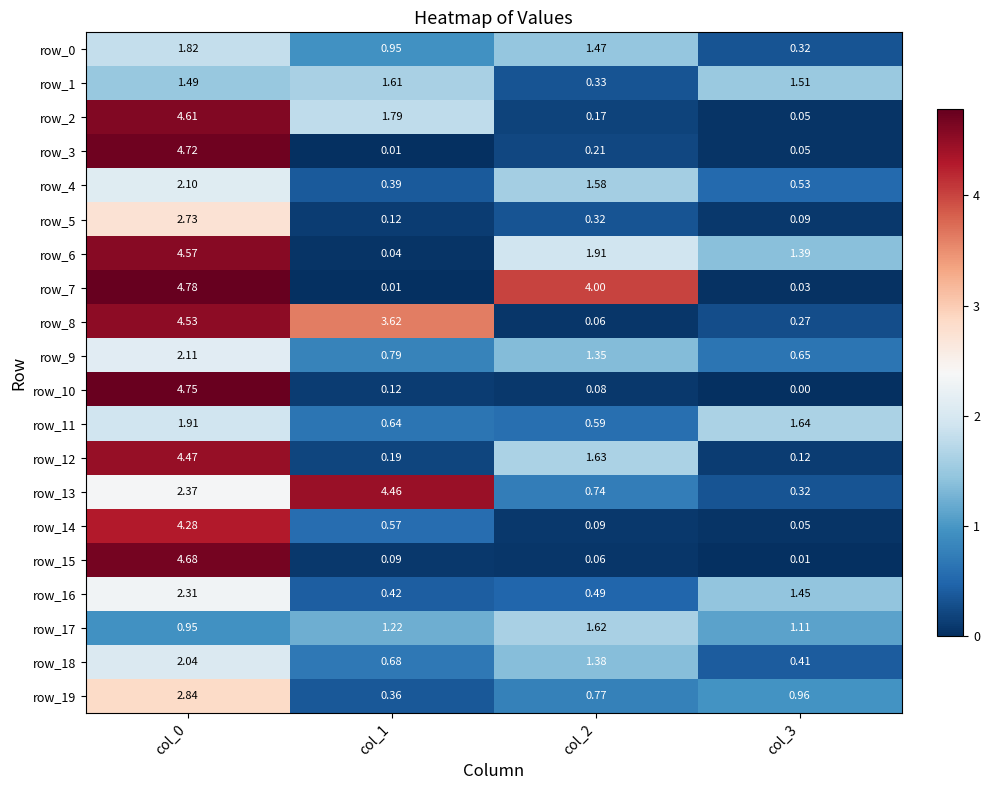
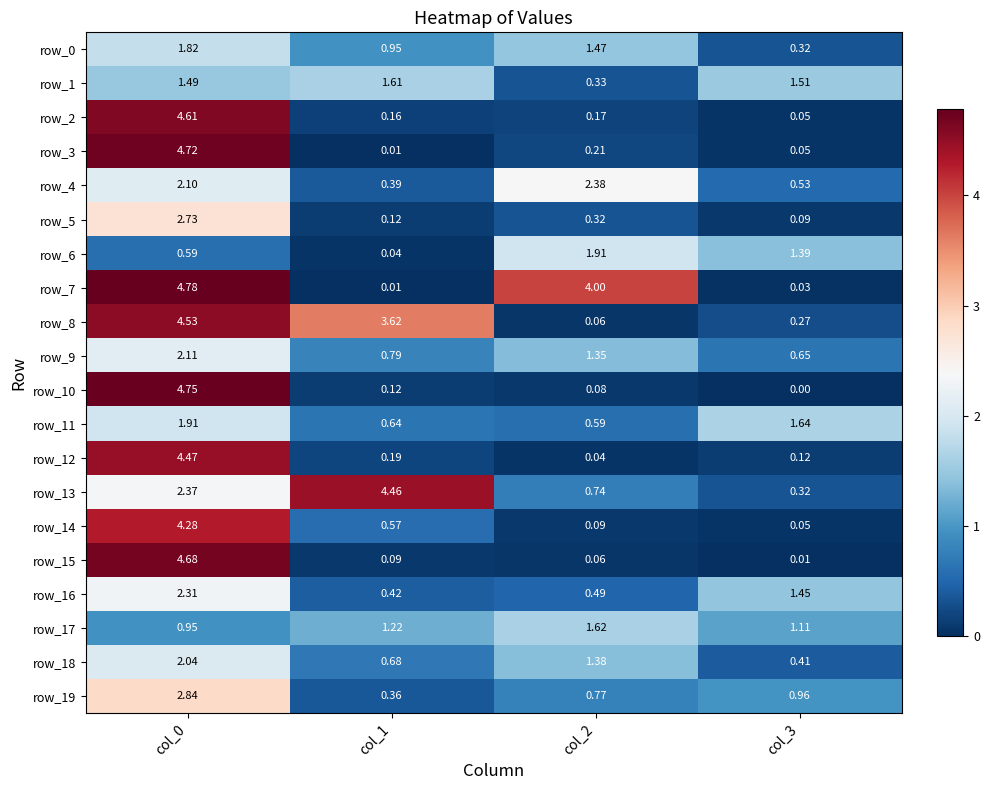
row_2, col_1: 1.79 -> 0.16
row_4, col_2: 1.58 -> 2.38
row_6, col_0: 4.57 -> 0.59
row_12, col_2: 1.63 -> 0.04
